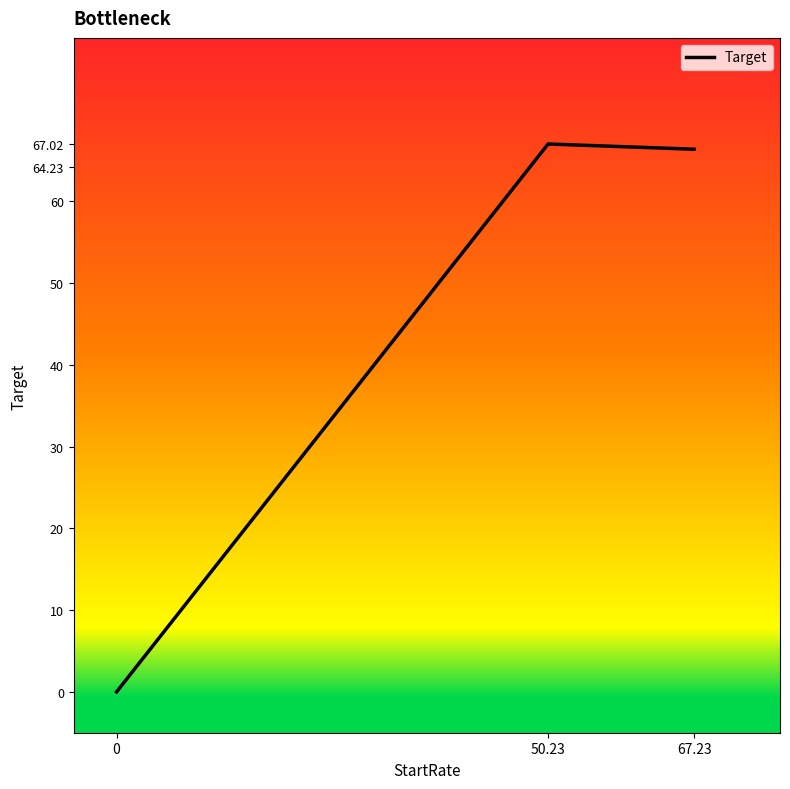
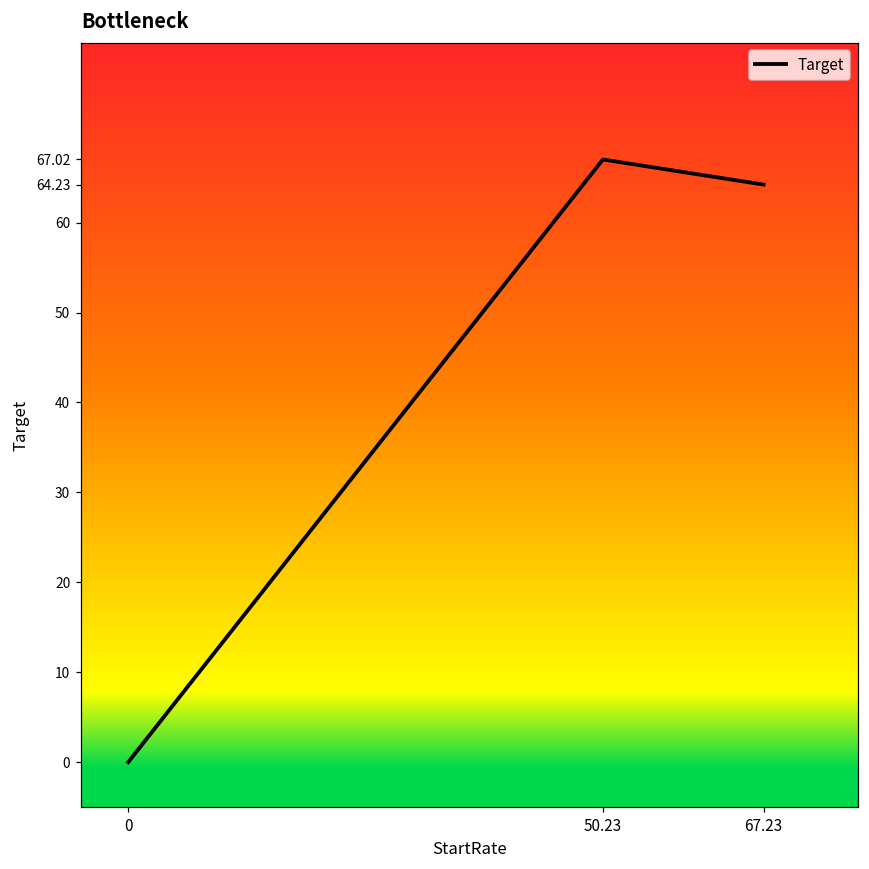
67.23: 66 -> 64
